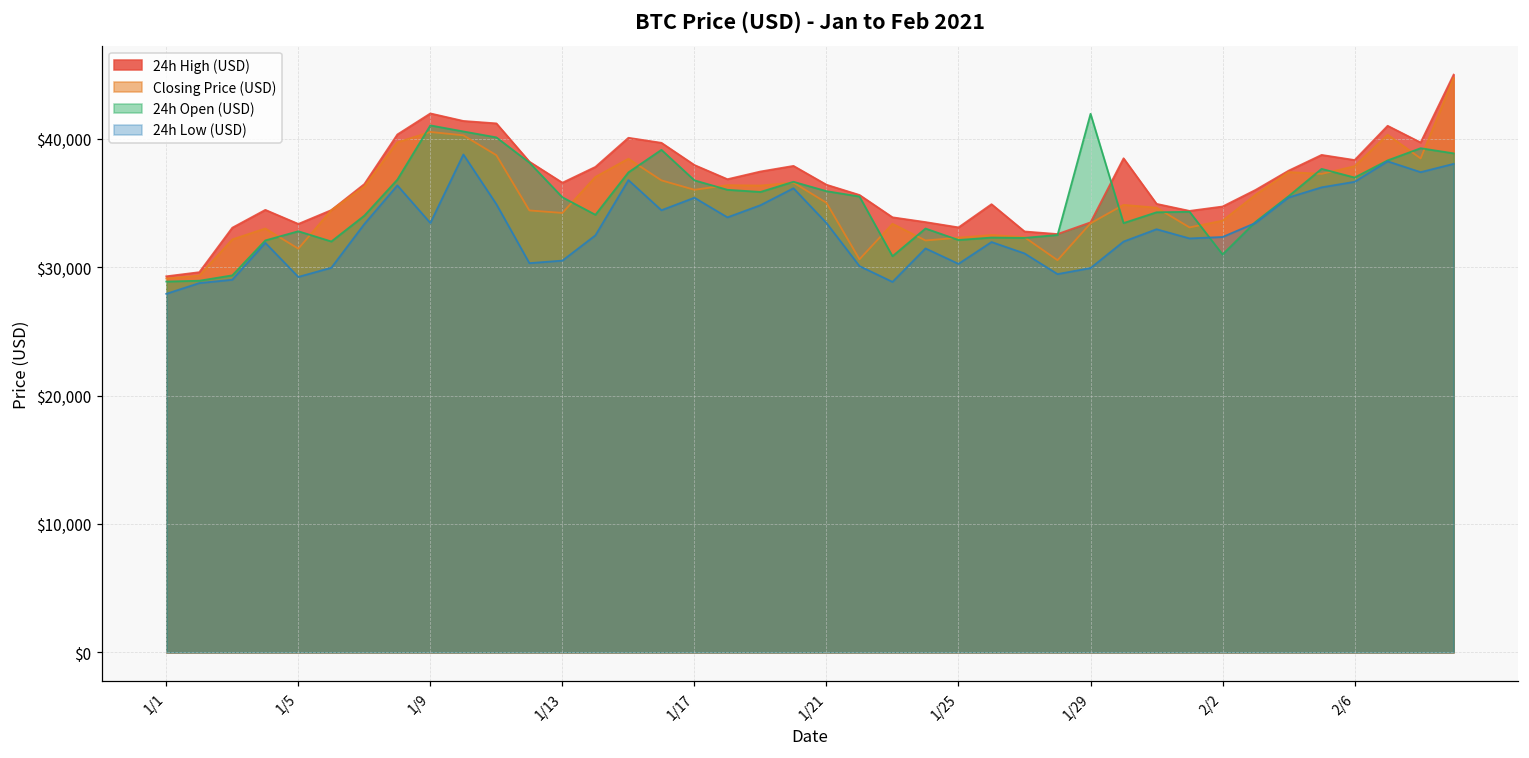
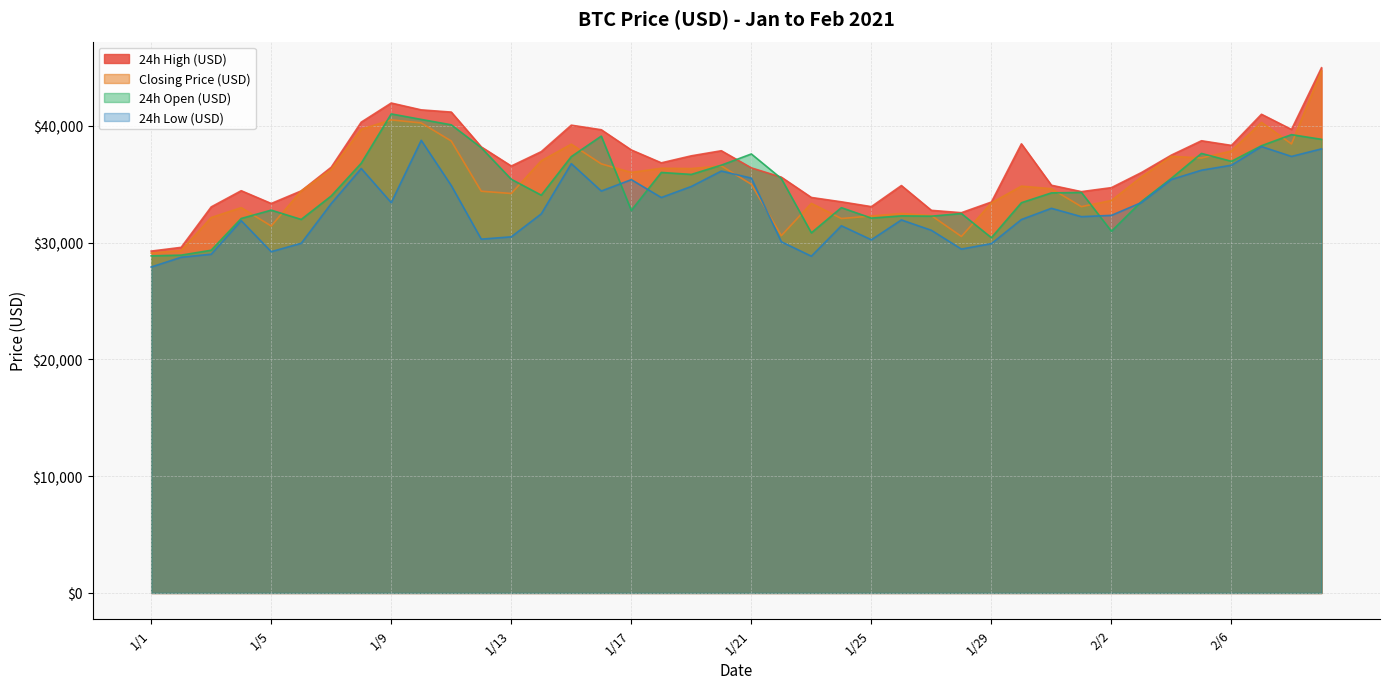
24h Open (USD), 1/17: $36,800 -> $32,800
24h Open (USD), 1/21: $35,900 -> $37,600
24h Low (USD), 1/21: $33,400 -> $35,500
24h Open (USD), 1/29: $41,900 -> $30,400
